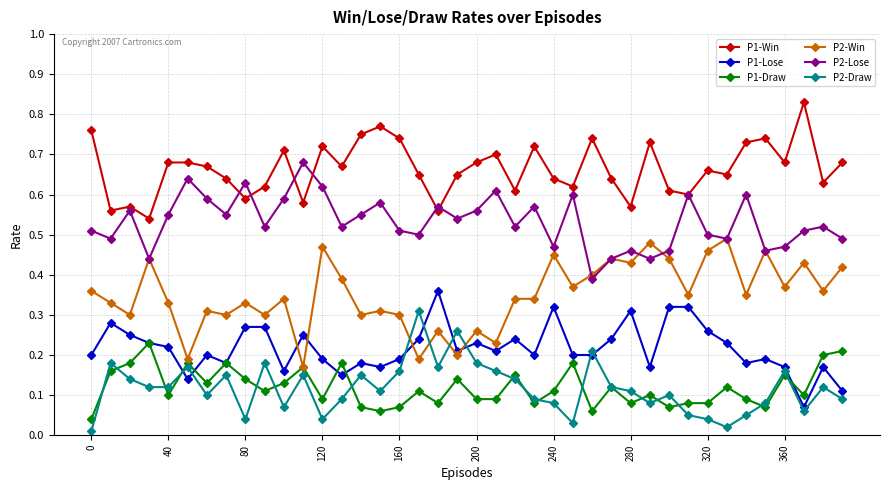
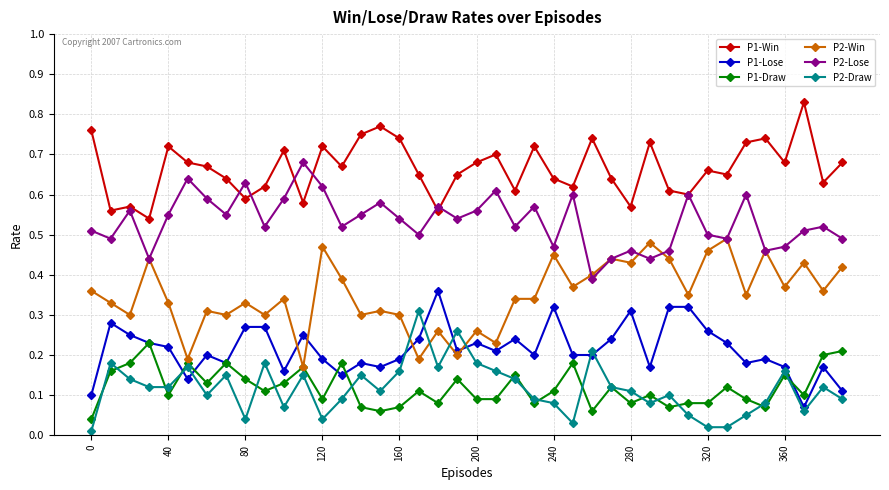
P1-Lose, 0: 0.2 -> 0.1
P1-Win, 40: 0.68 -> 0.72
P2-Lose, 160: 0.51 -> 0.54
P2-Draw, 320: 0.04 -> 0.02
